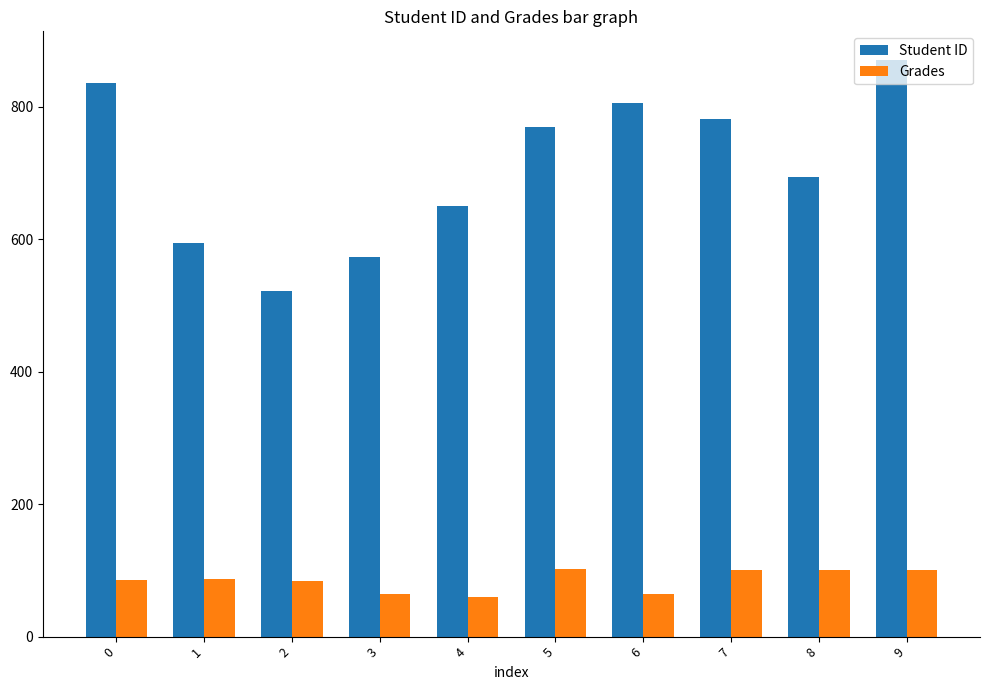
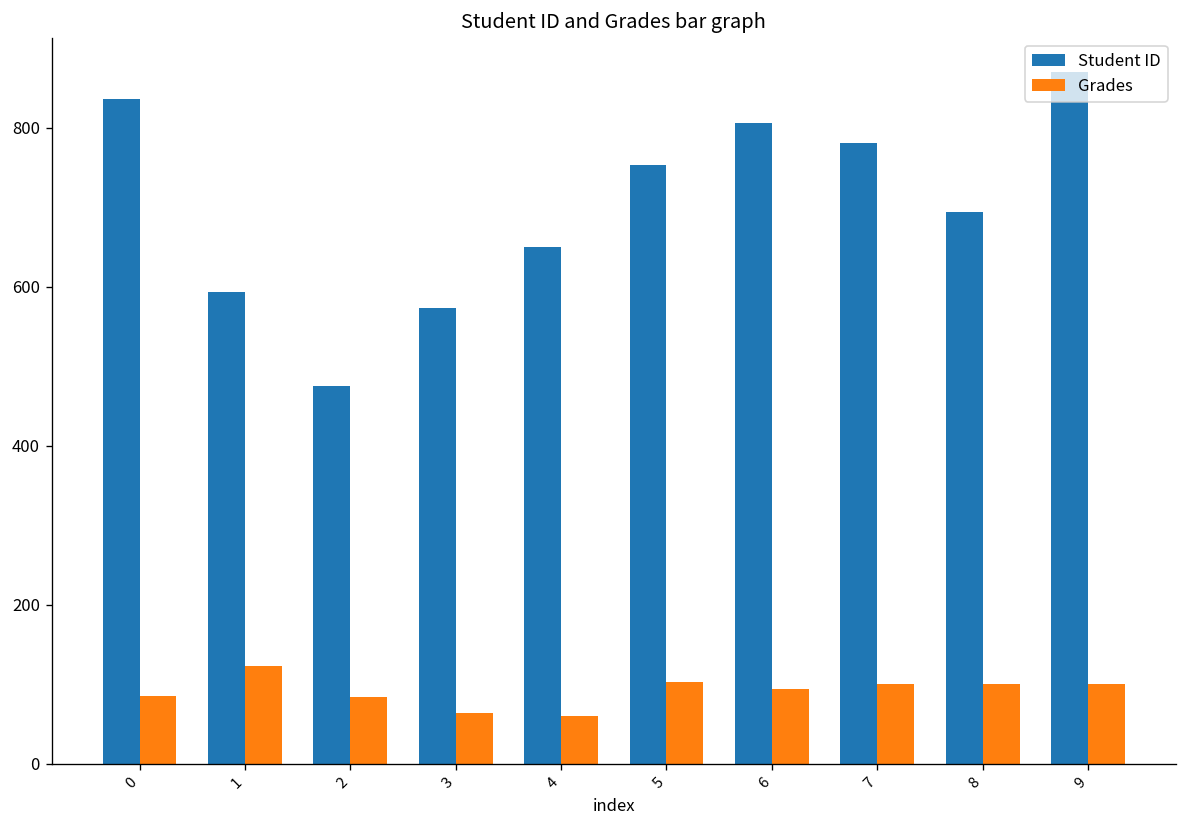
Grades, 1: 90 -> 120
Student ID, 2: 520 -> 480
Student ID, 5: 770 -> 750
Grades, 6: 60 -> 90
